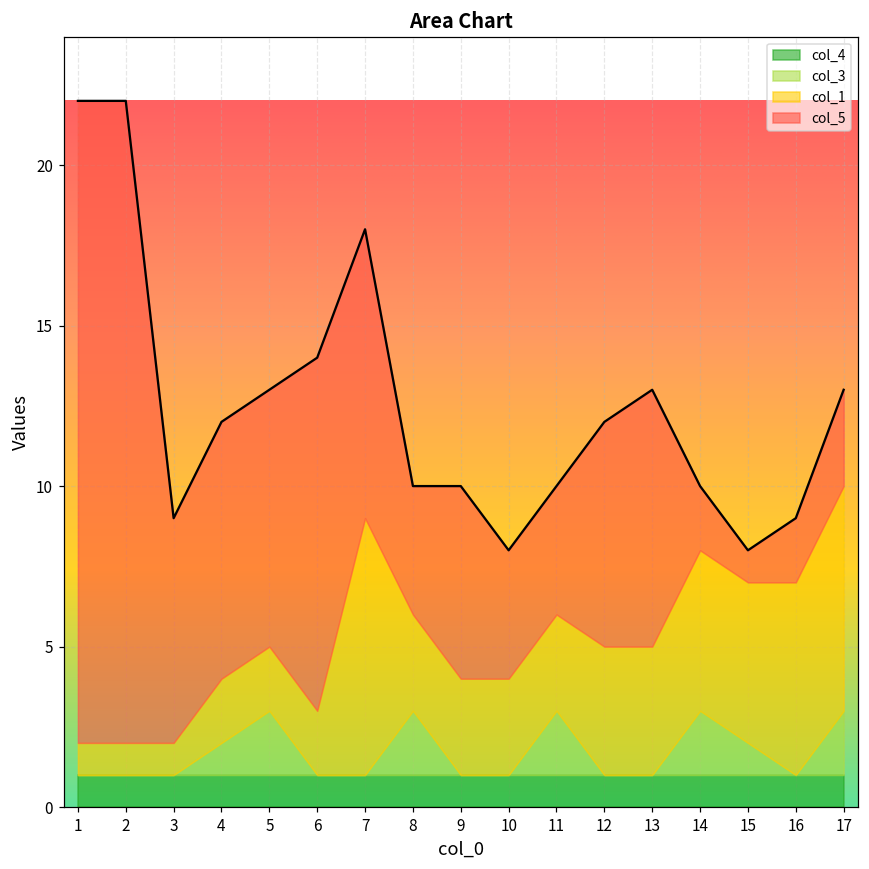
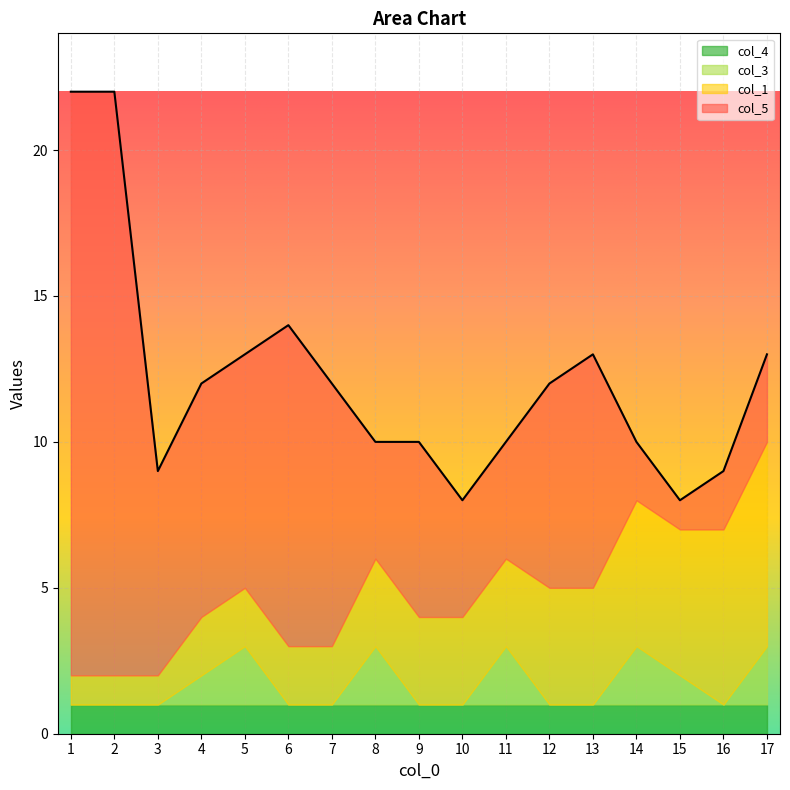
col_1, 7: 8 -> 2
